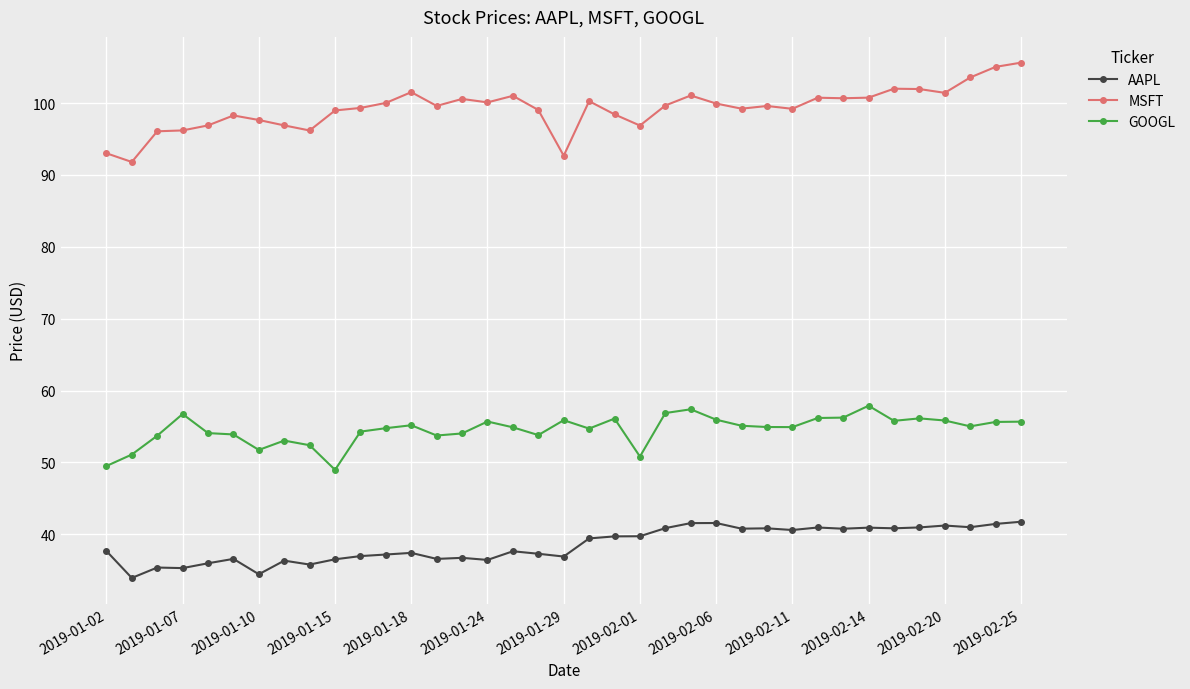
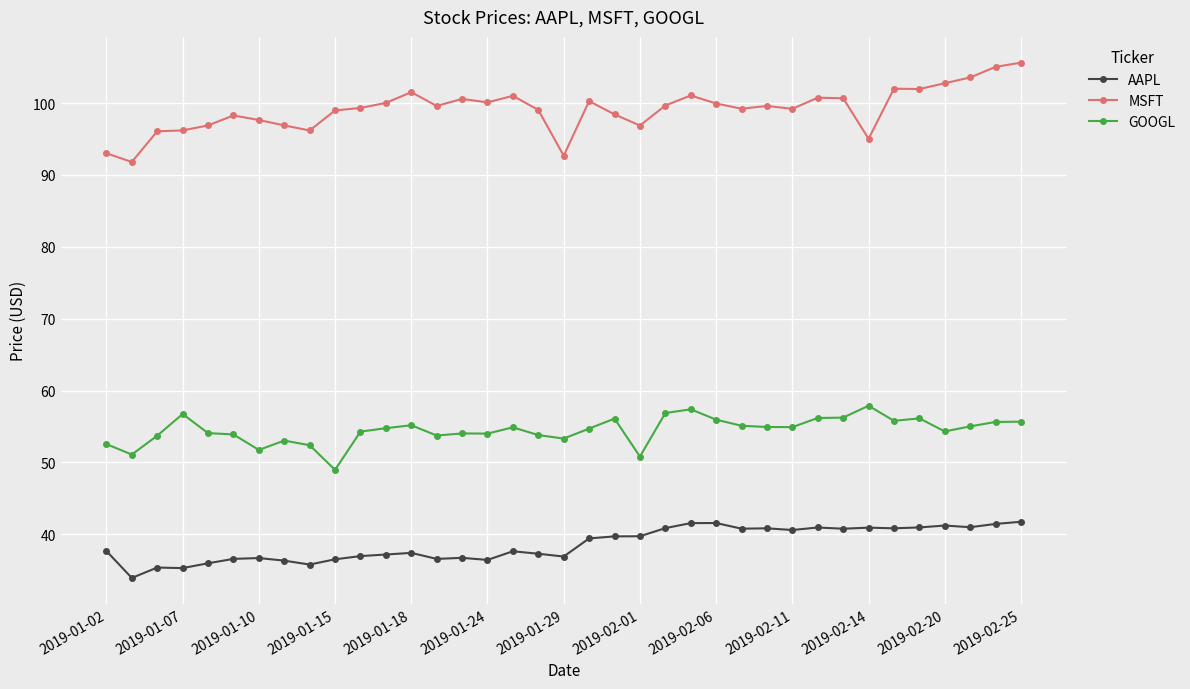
GOOGL, 2019-01-02: 49 -> 53
AAPL, 2019-01-10: 34 -> 37
GOOGL, 2019-01-24: 56 -> 54
GOOGL, 2019-01-29: 56 -> 53
MSFT, 2019-02-14: 101 -> 95
MSFT, 2019-02-20: 101 -> 103
GOOGL, 2019-02-20: 56 -> 54
